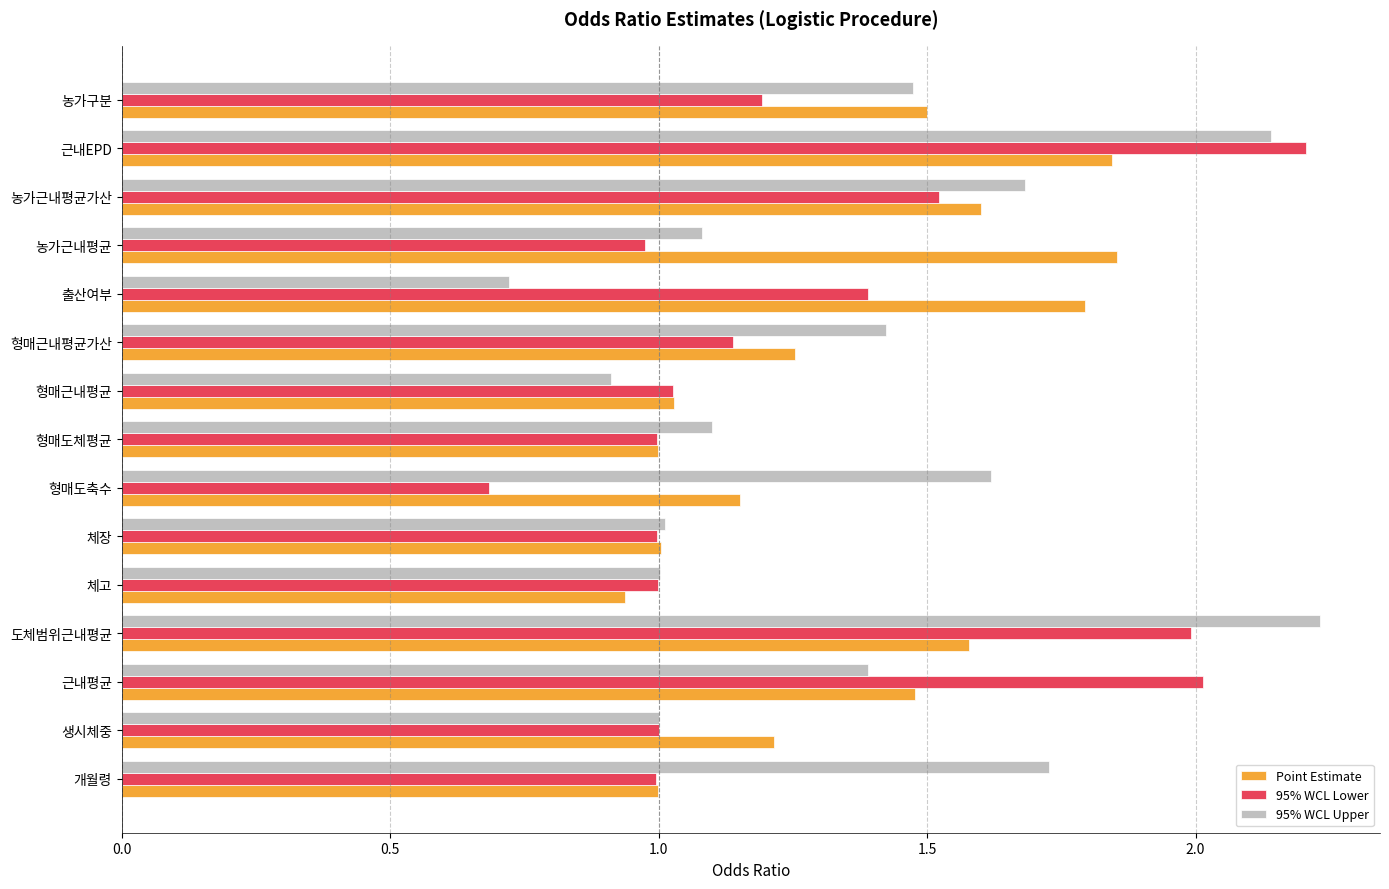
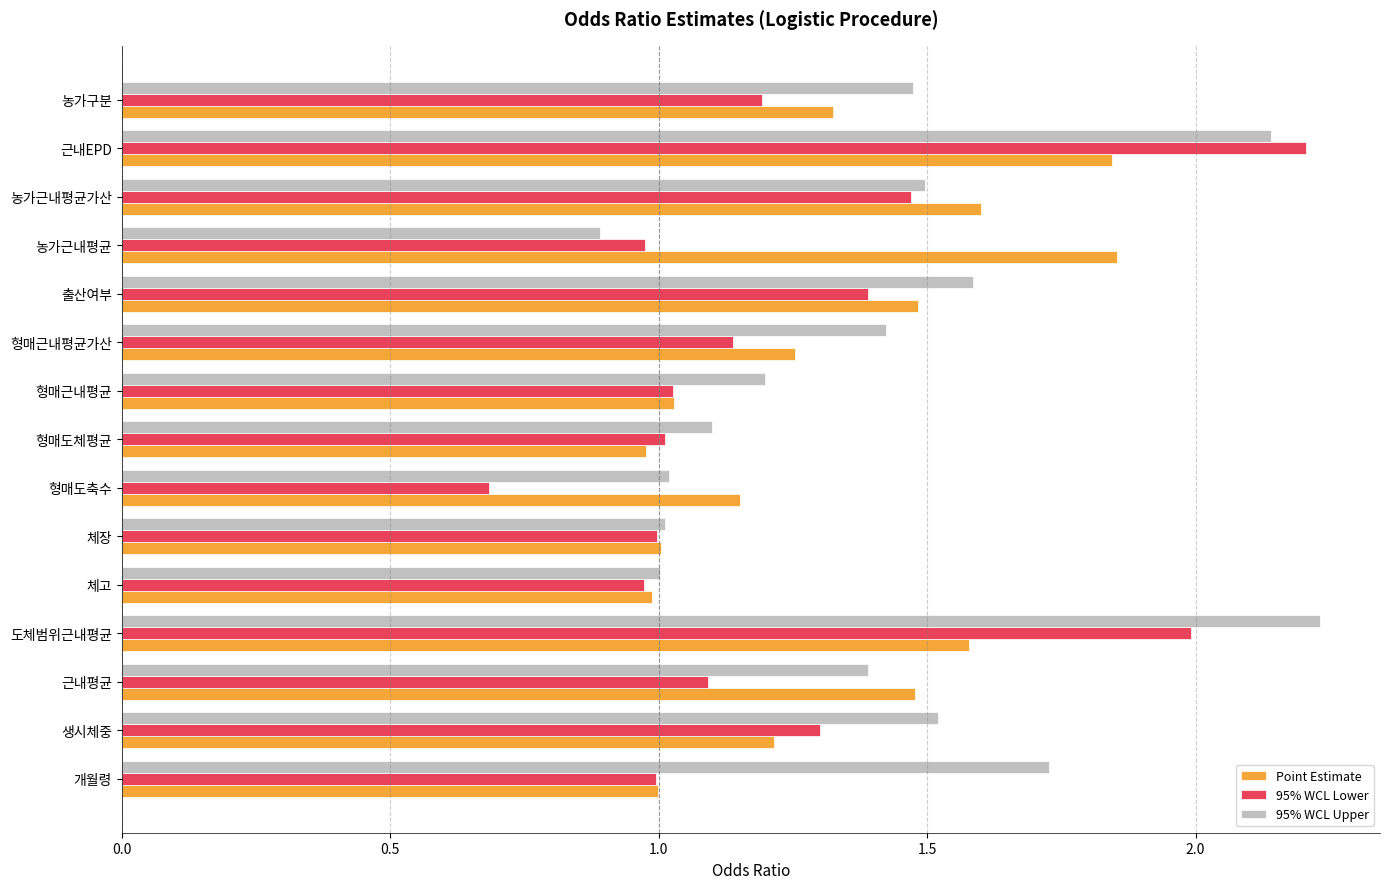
Point Estimate, 농가구분: 1.50 -> 1.33
95% WCL Upper, 농가근내평균가산: 1.68 -> 1.50
95% WCL Lower, 농가근내평균가산: 1.52 -> 1.47
95% WCL Upper, 농가근내평균: 1.08 -> 0.89
95% WCL Upper, 출산여부: 0.72 -> 1.59
Point Estimate, 출산여부: 1.80 -> 1.48
95% WCL Upper, 형매근내평균: 0.91 -> 1.20
95% WCL Lower, 형매도체평균: 1.00 -> 1.01
Point Estimate, 형매도체평균: 1.00 -> 0.98
95% WCL Upper, 형매도축수: 1.62 -> 1.02
95% WCL Lower, 체고: 1.00 -> 0.97
Point Estimate, 체고: 0.94 -> 0.99
95% WCL Lower, 근내평균: 2.01 -> 1.09
95% WCL Upper, 생시체중: 1.00 -> 1.52
95% WCL Lower, 생시체중: 1.0 -> 1.3
